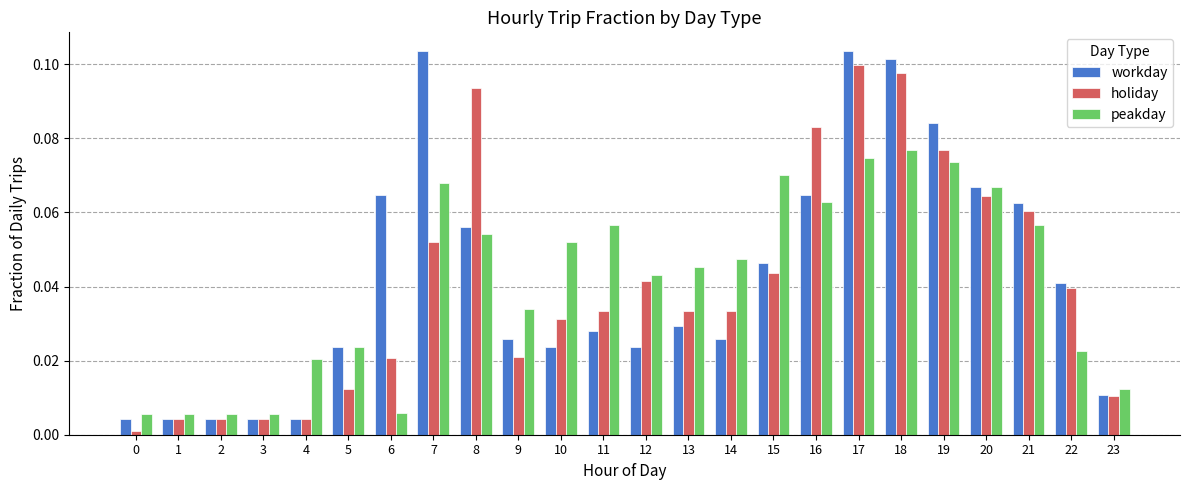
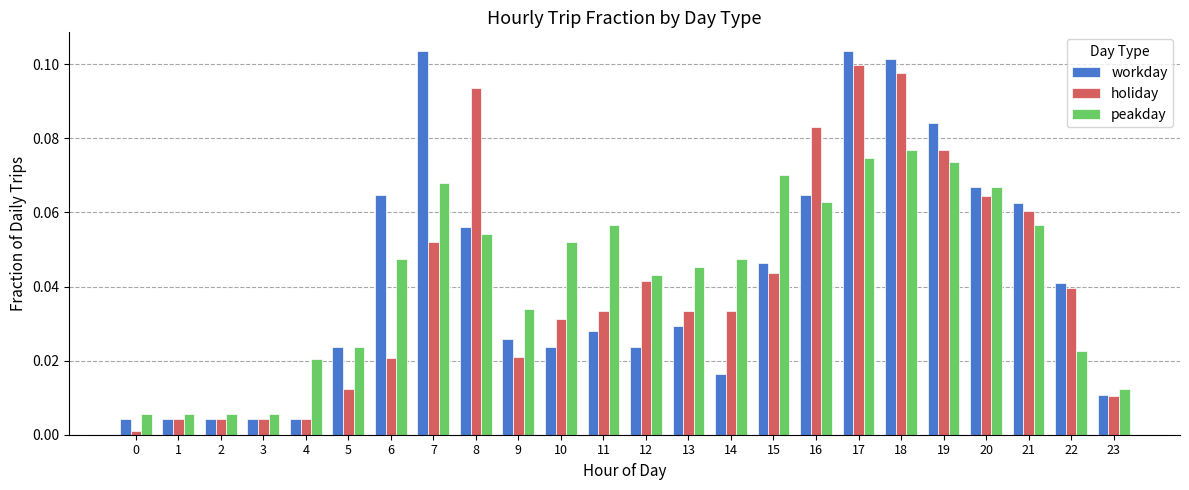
peakday, 6: 0.006 -> 0.048
workday, 14: 0.026 -> 0.016
